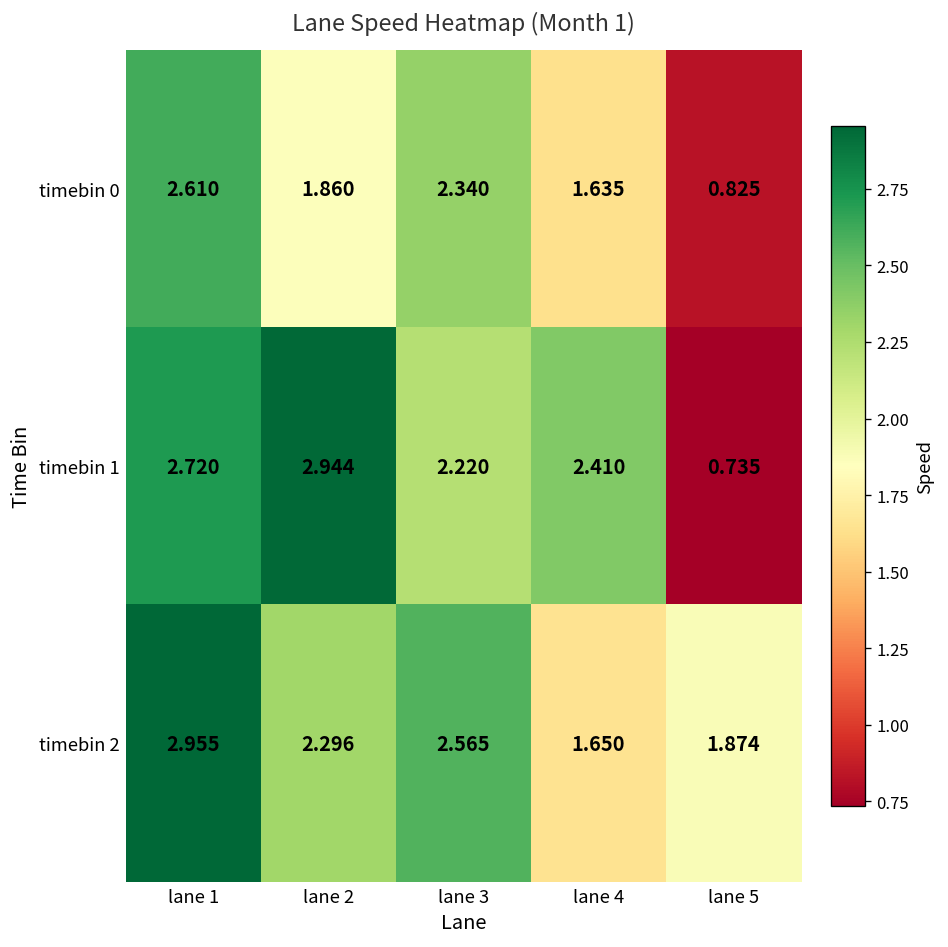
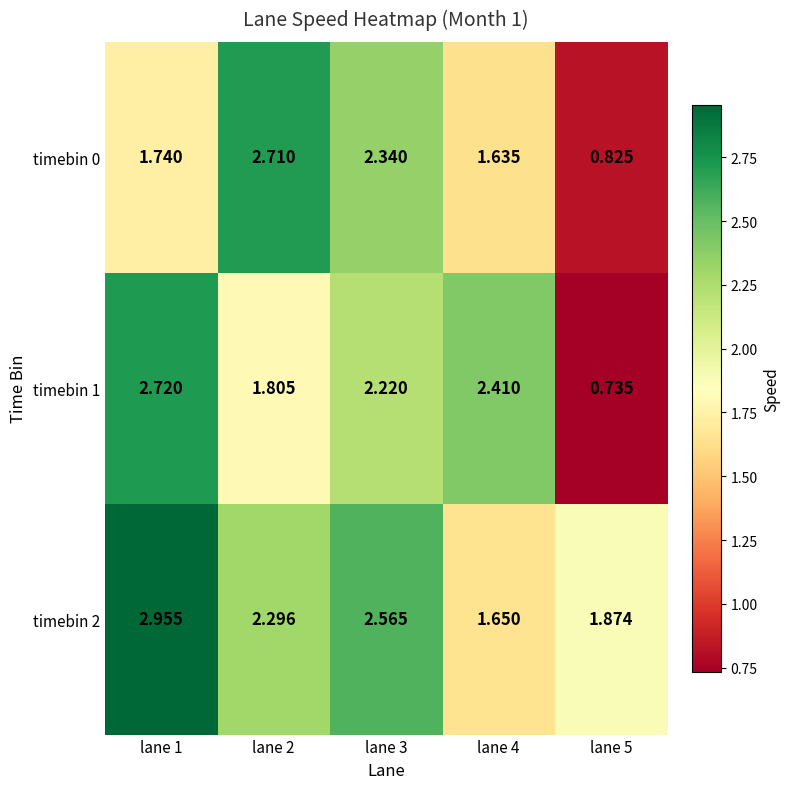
timebin 0, lane 1: 2.610 -> 1.740
timebin 0, lane 2: 1.860 -> 2.710
timebin 1, lane 2: 2.944 -> 1.805
